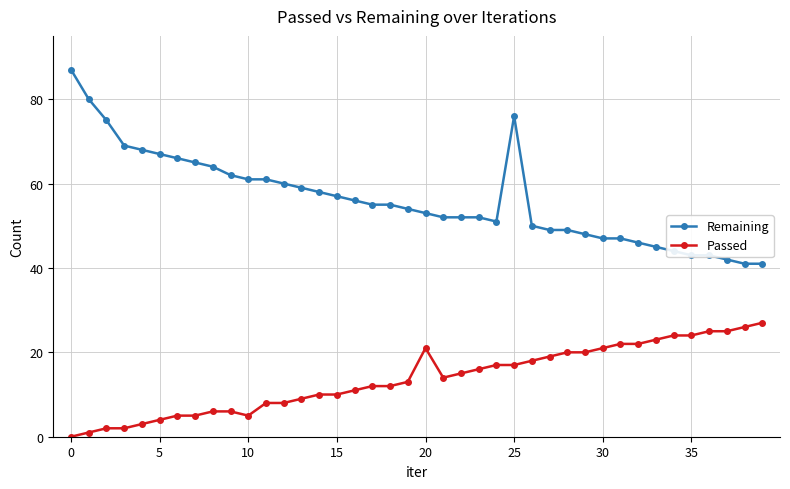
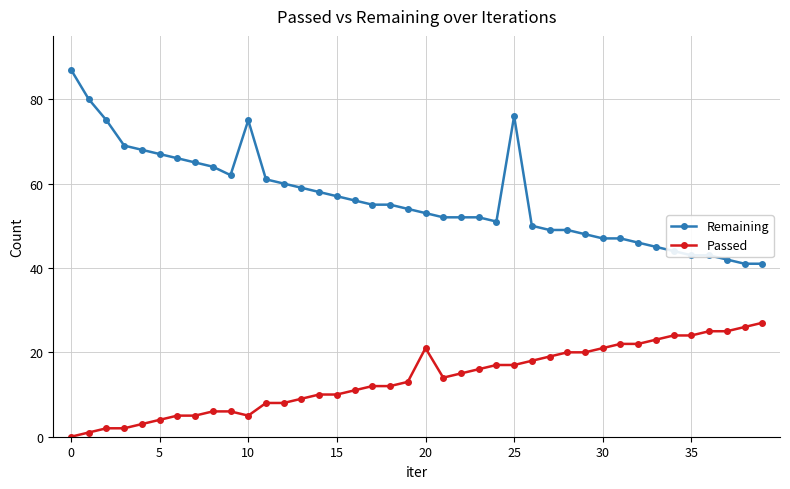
Remaining, 10: 61 -> 75
